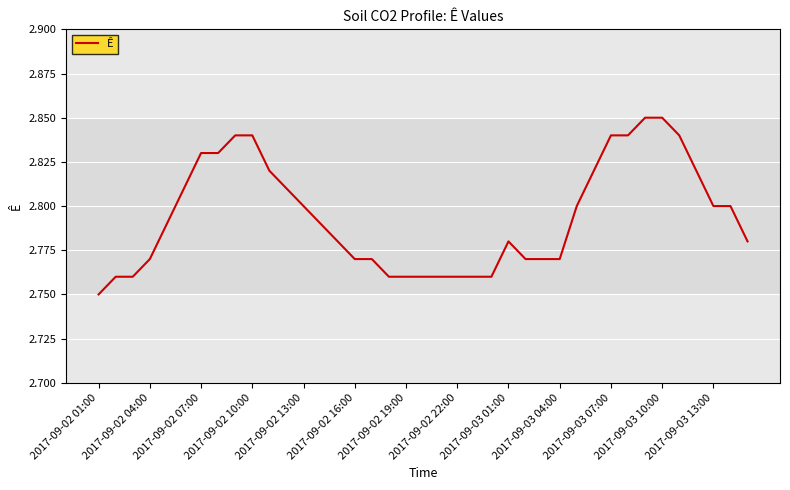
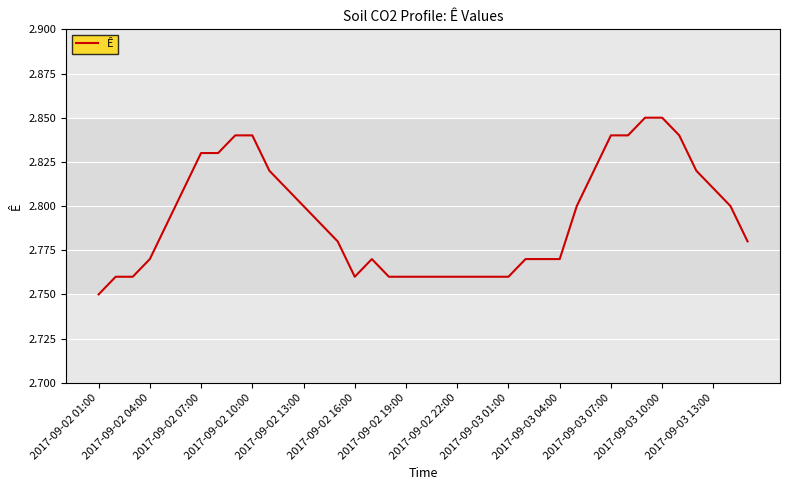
2017-09-02 16:00: 2.77 -> 2.76
2017-09-03 01:00: 2.78 -> 2.76
2017-09-03 13:00: 2.80 -> 2.81
